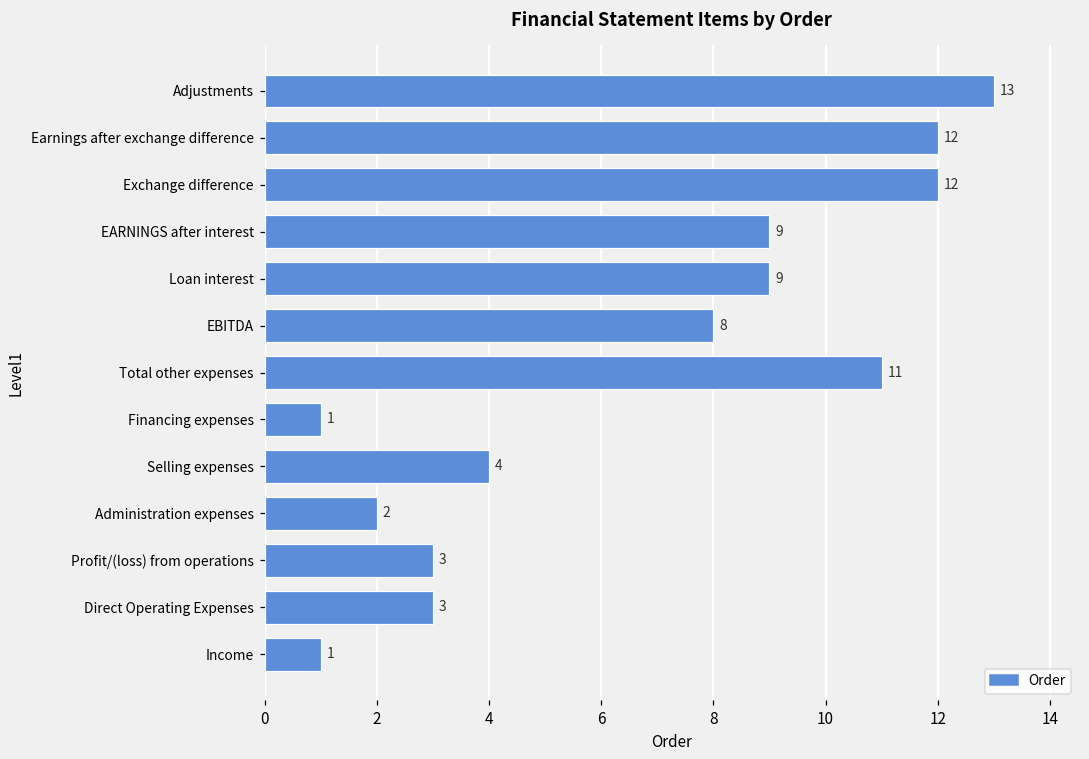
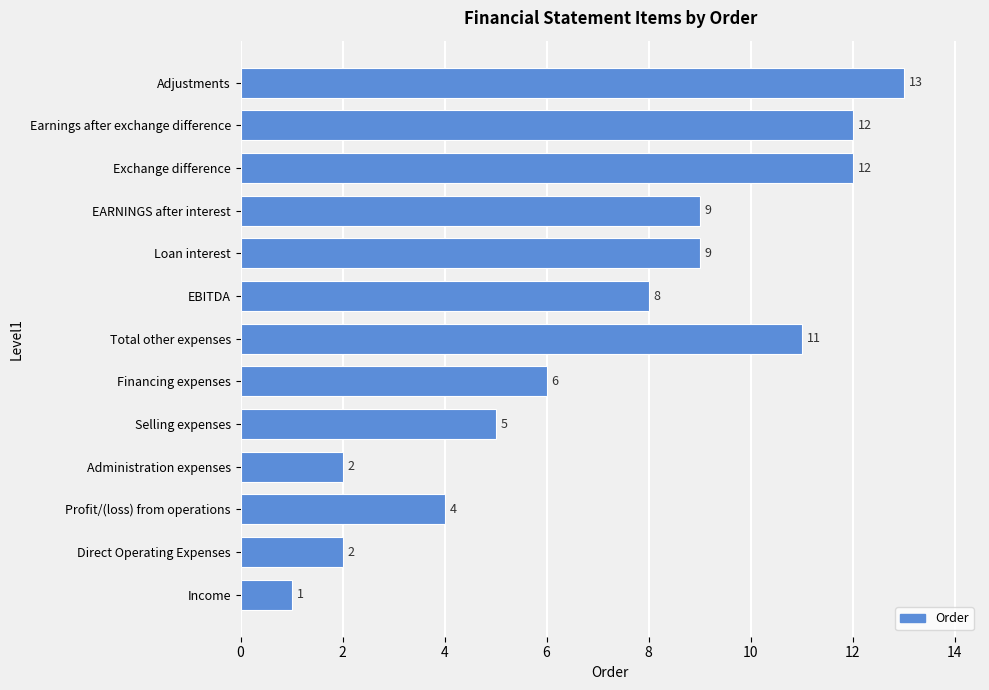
Financing expenses: 1 -> 6
Selling expenses: 4 -> 5
Profit/(loss) from operations: 3 -> 4
Direct Operating Expenses: 3 -> 2
